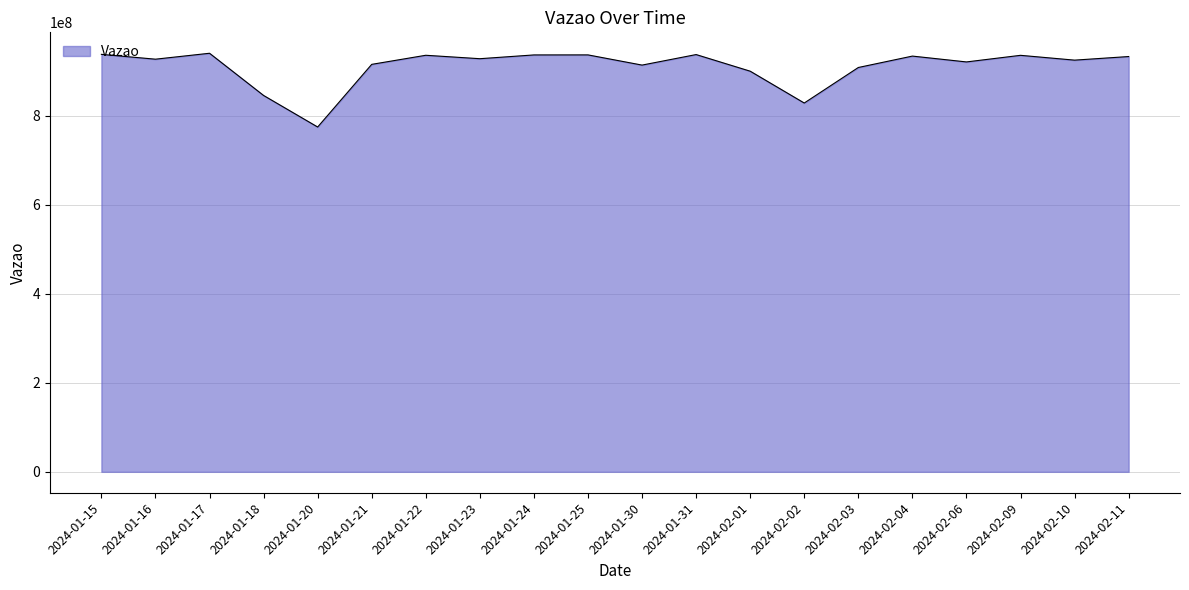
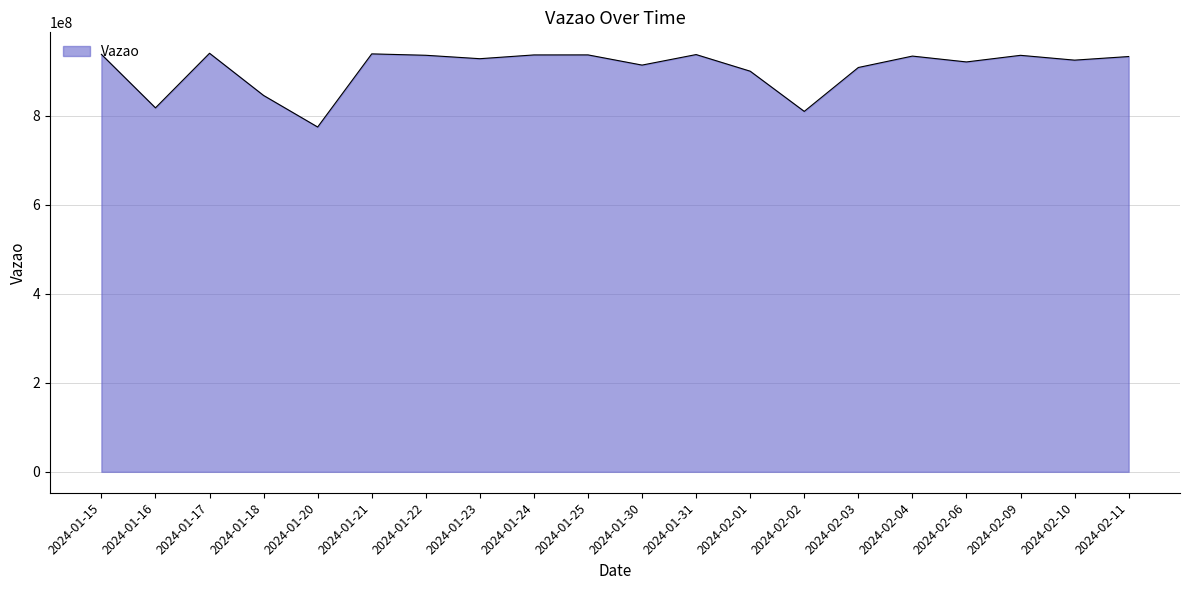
2024-01-16: 930000000 -> 820000000
2024-01-21: 920000000 -> 940000000
2024-02-02: 830000000 -> 810000000
